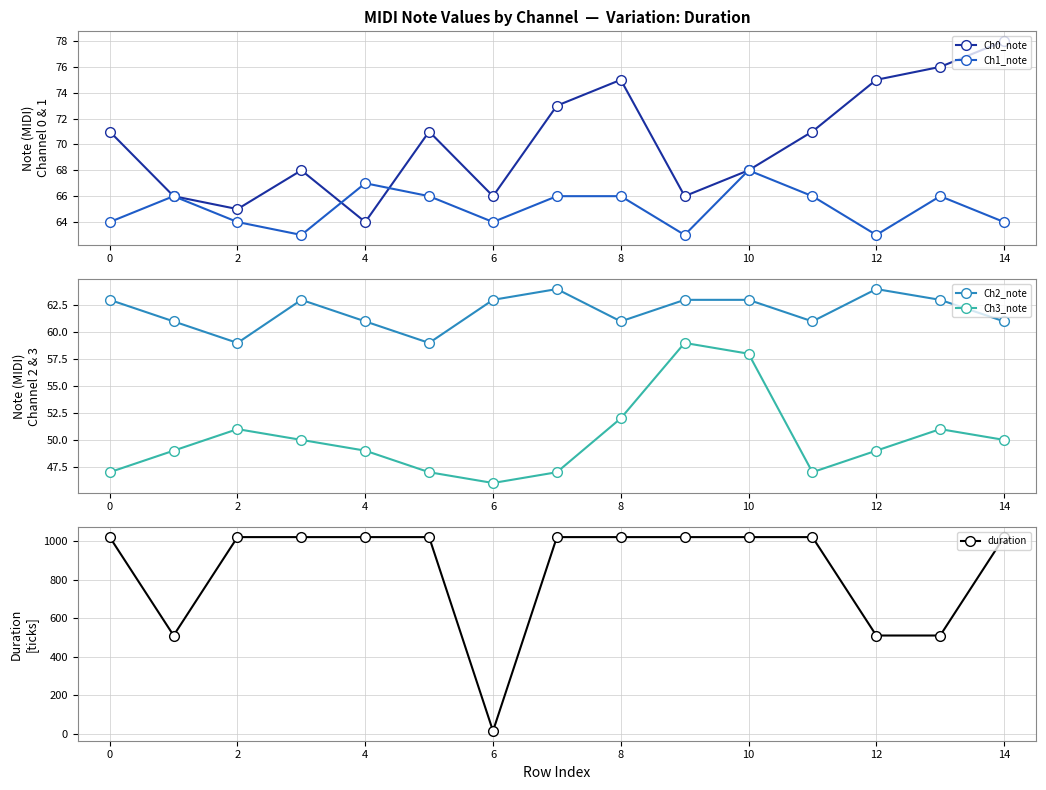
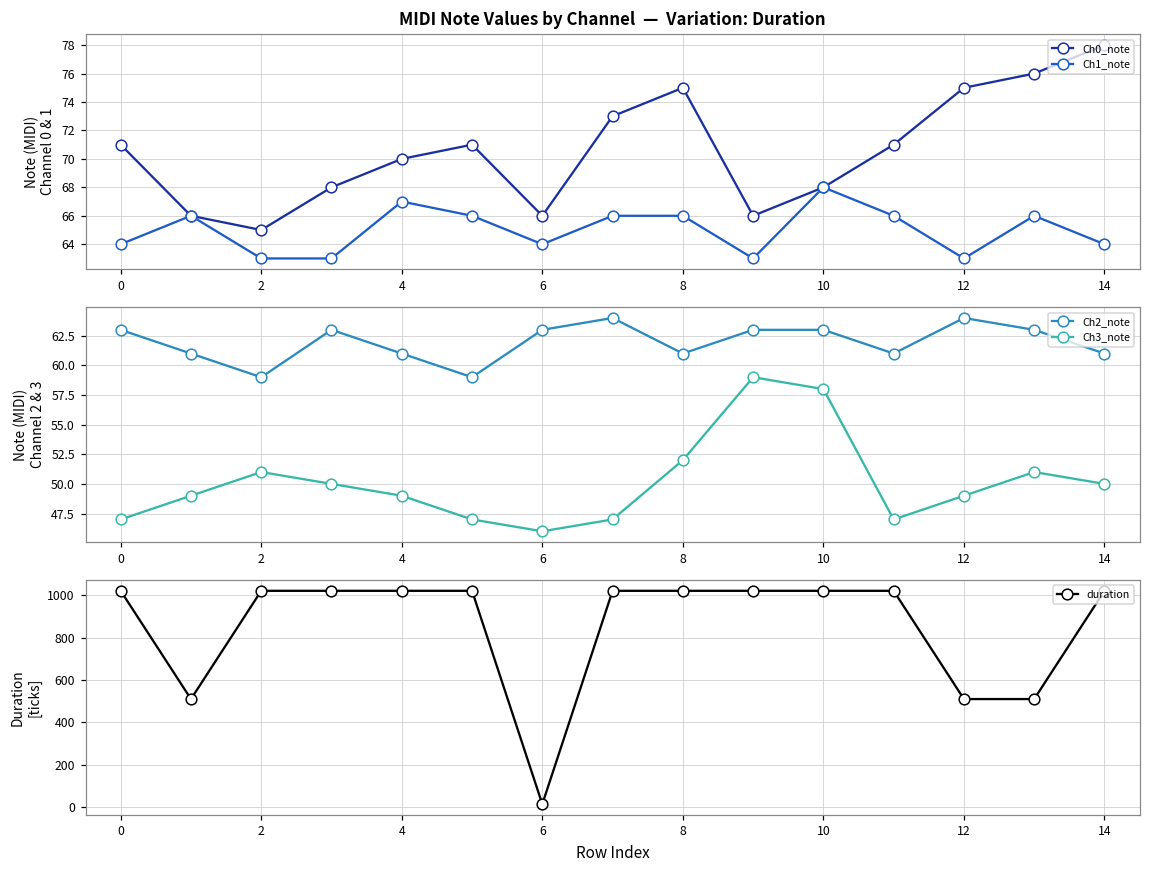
MIDI Note Values by Channel — Variation: Duration, Ch1_note, 2: 64 -> 63
MIDI Note Values by Channel — Variation: Duration, Ch0_note, 4: 64 -> 70
